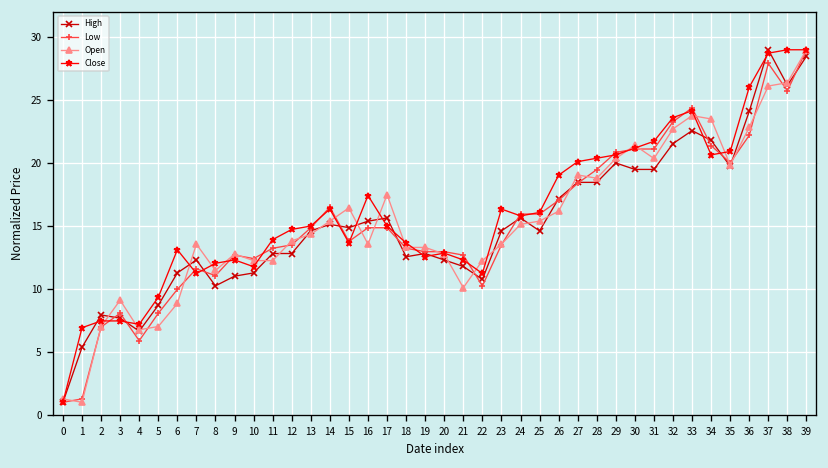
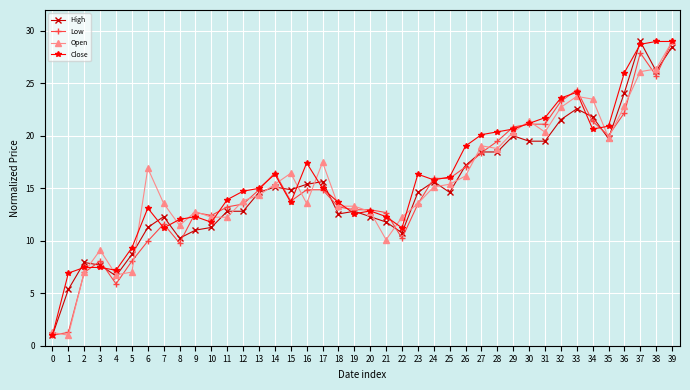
Open, 6: 8.9 -> 16.9
Low, 8: 11.1 -> 9.8
